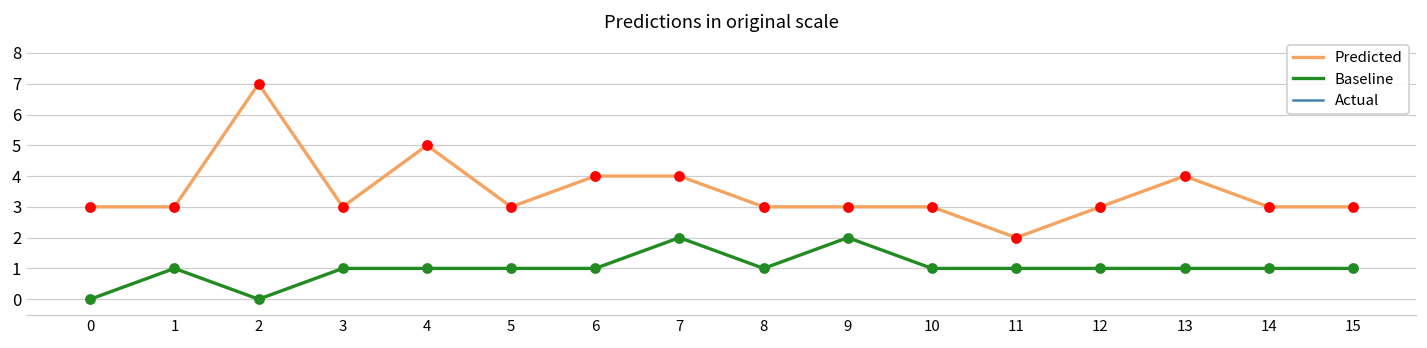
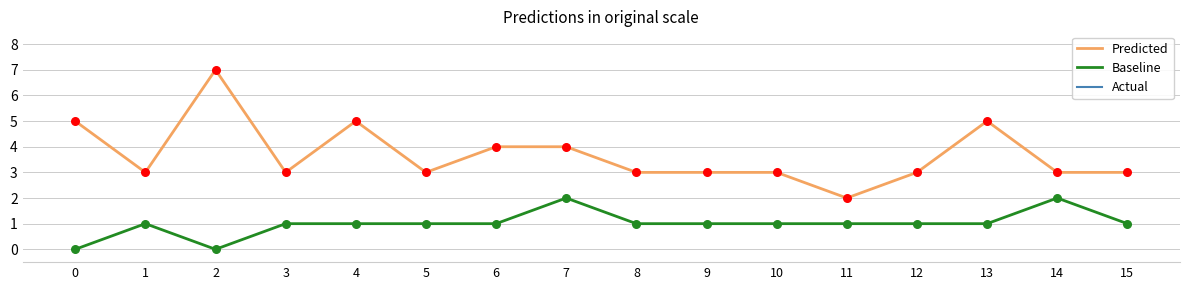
Predicted, 0: 3 -> 5
Baseline, 9: 2 -> 1
Predicted, 13: 4 -> 5
Baseline, 14: 1 -> 2
